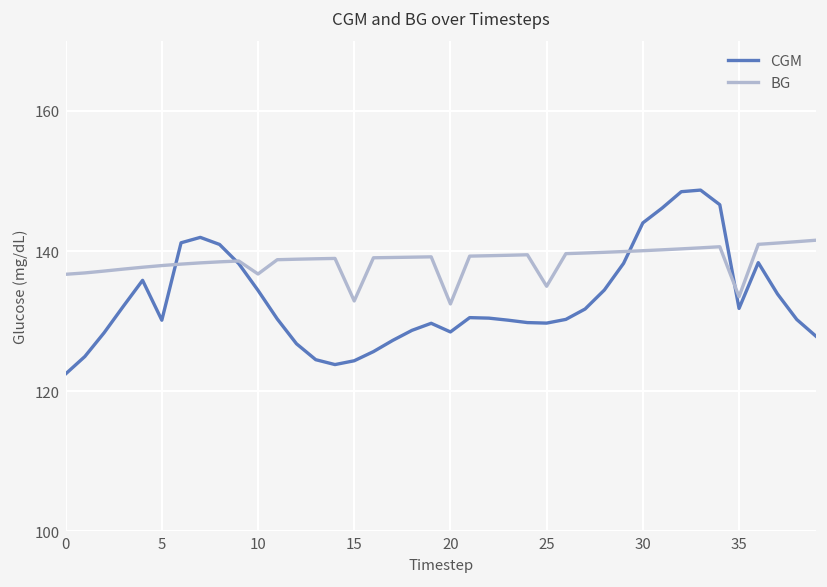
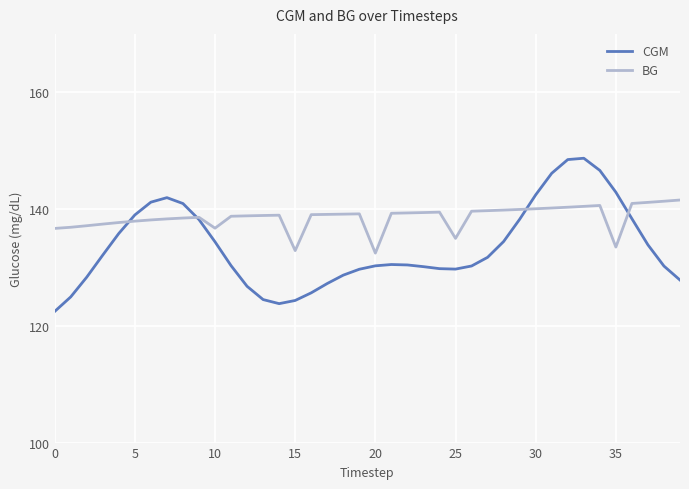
CGM, 5: 130 -> 139
CGM, 20: 128 -> 130
CGM, 30: 144 -> 142
CGM, 35: 132 -> 143
